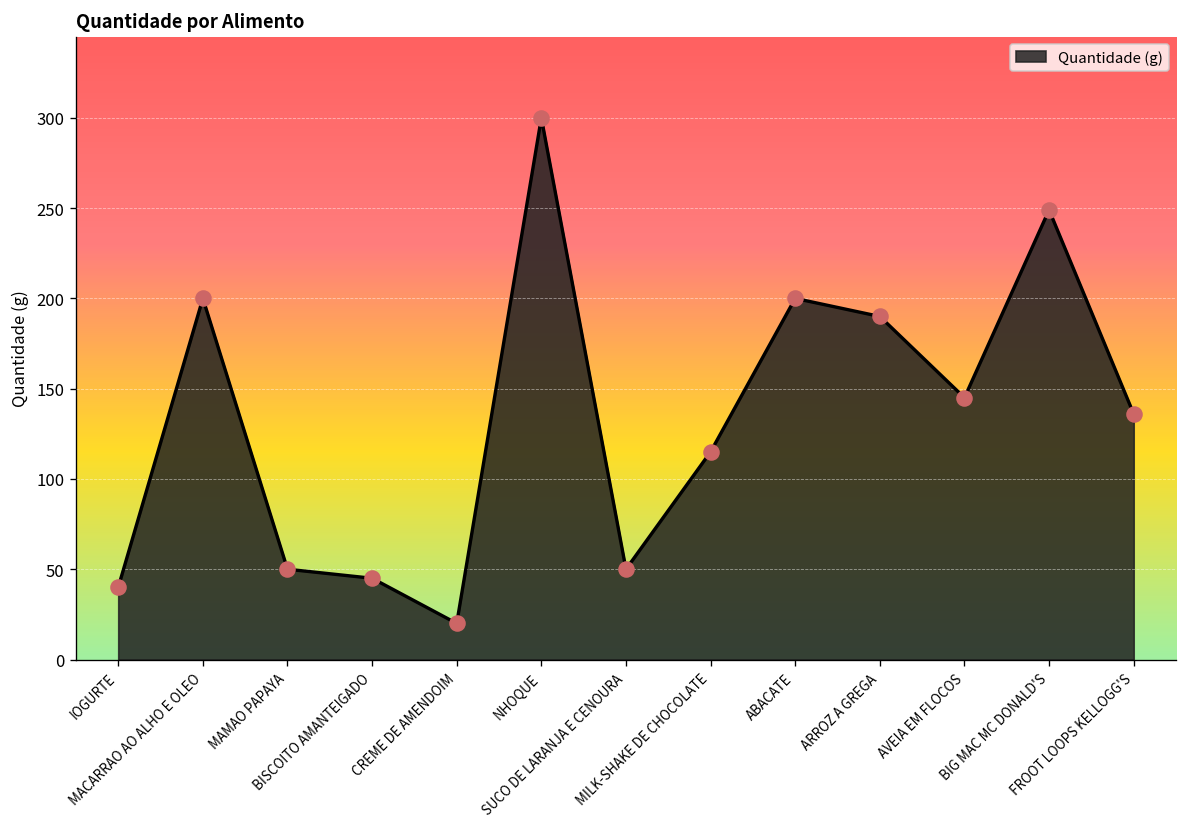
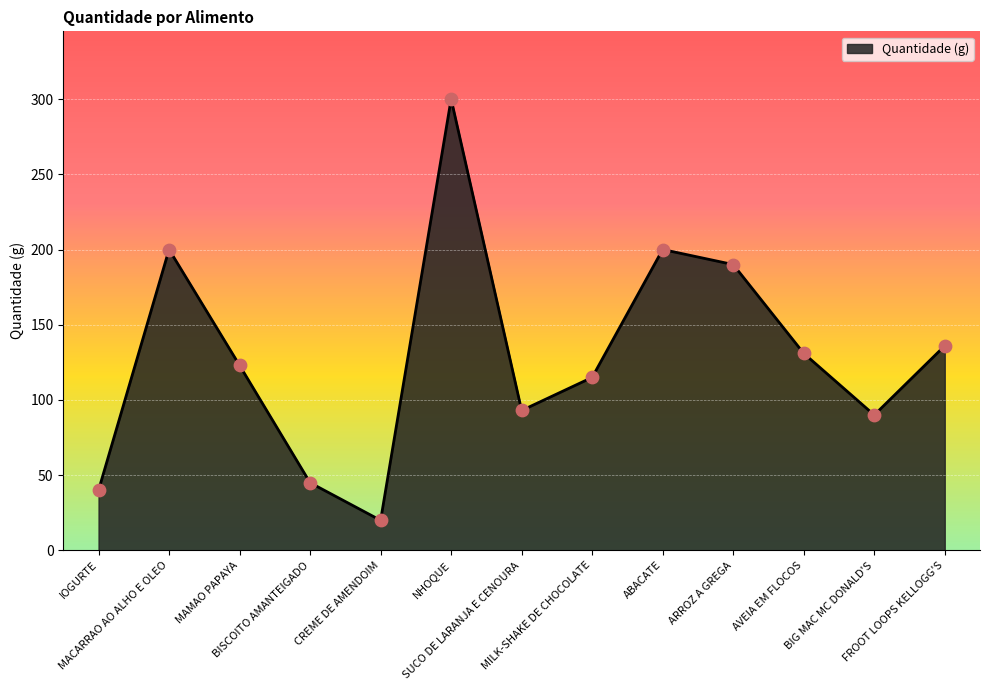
MAMAO PAPAYA: 50 -> 123
SUCO DE LARANJA E CENOURA: 50 -> 93
AVEIA EM FLOCOS: 145 -> 131
BIG MAC MC DONALD'S: 249 -> 90
